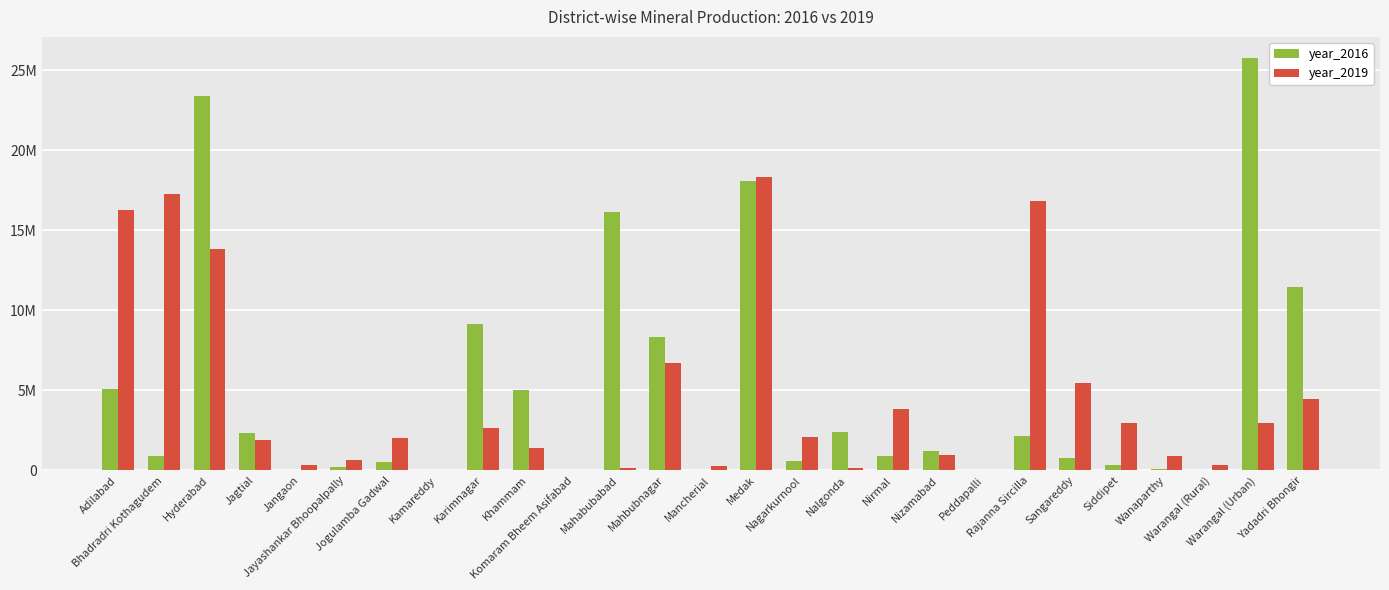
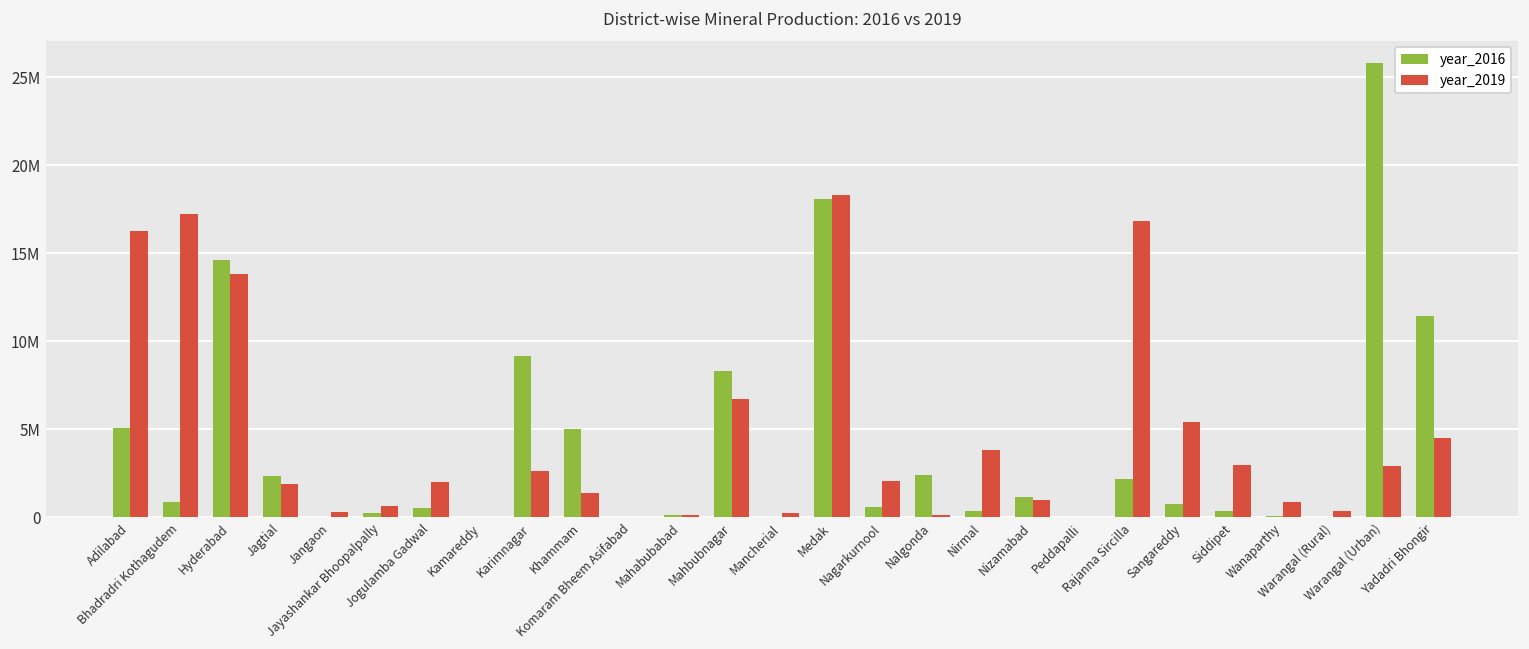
year_2016, Hyderabad: 23400000 -> 14600000
year_2016, Mahabubabad: 16100000 -> 100000
year_2016, Nirmal: 900000 -> 400000
